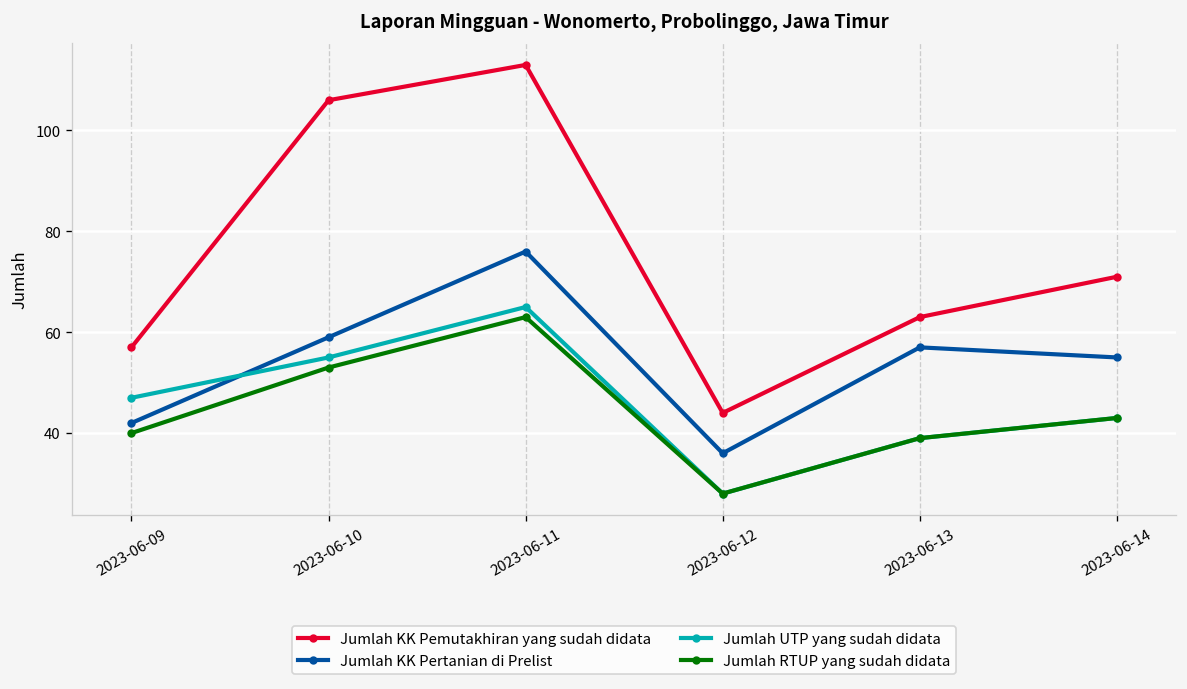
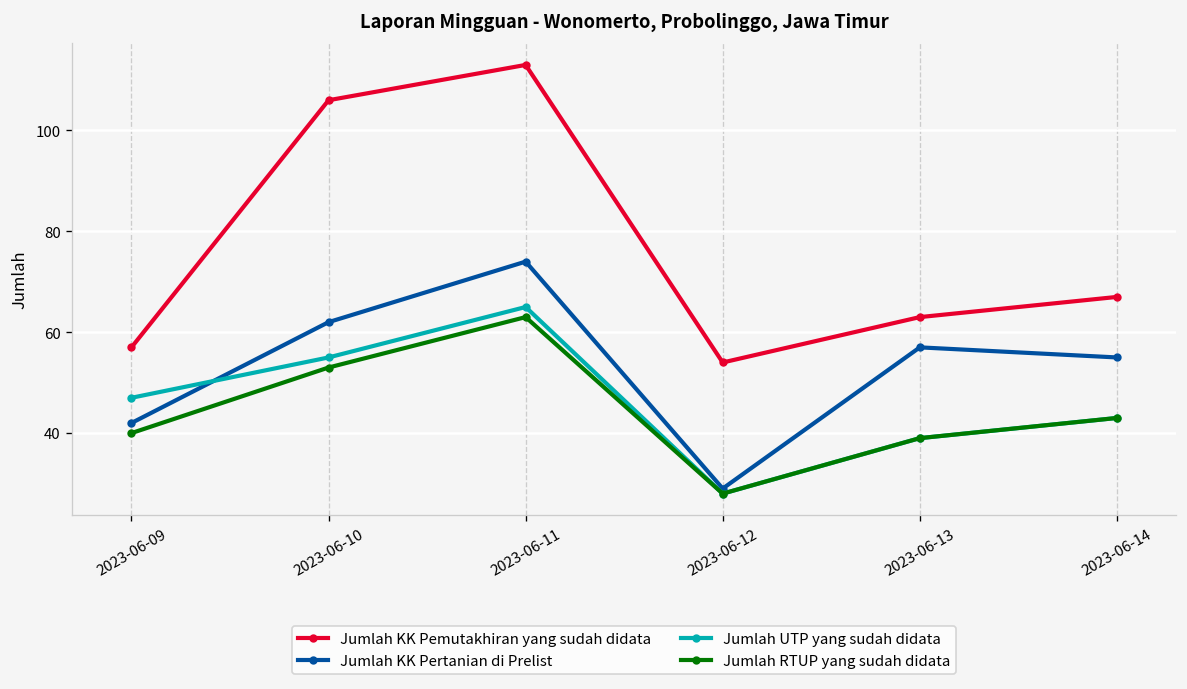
Jumlah KK Pertanian di Prelist, 2023-06-10: 59 -> 62
Jumlah KK Pertanian di Prelist, 2023-06-11: 76 -> 74
Jumlah KK Pemutakhiran yang sudah didata, 2023-06-12: 44 -> 54
Jumlah KK Pertanian di Prelist, 2023-06-12: 36 -> 29
Jumlah KK Pemutakhiran yang sudah didata, 2023-06-14: 71 -> 67
